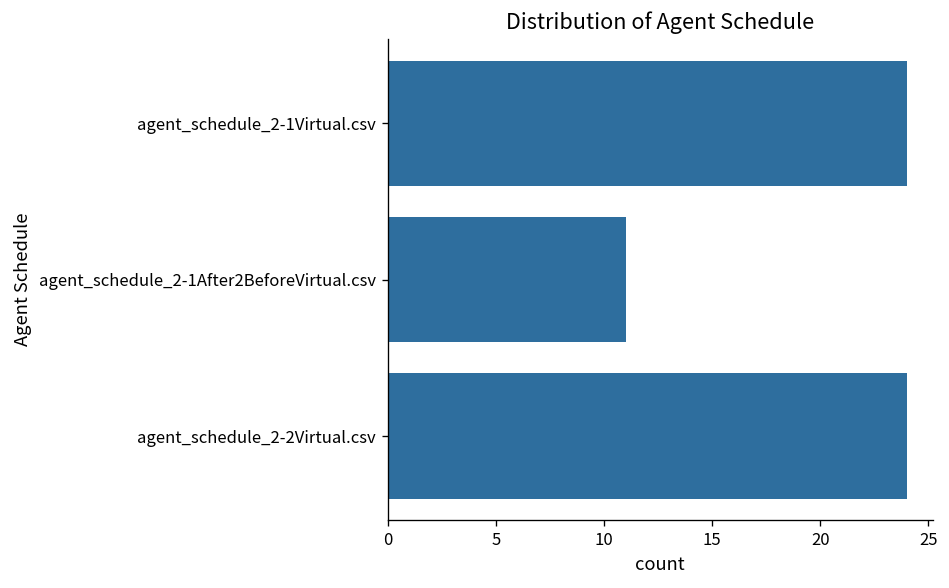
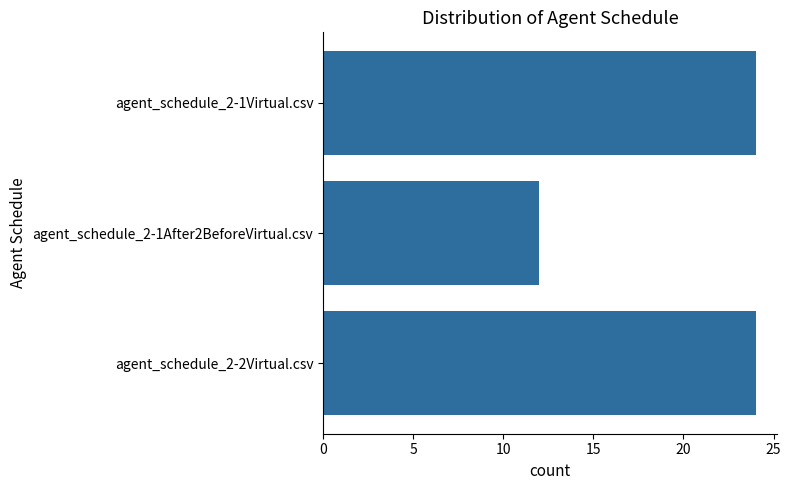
agent_schedule_2-1After2BeforeVirtual.csv: 11 -> 12
